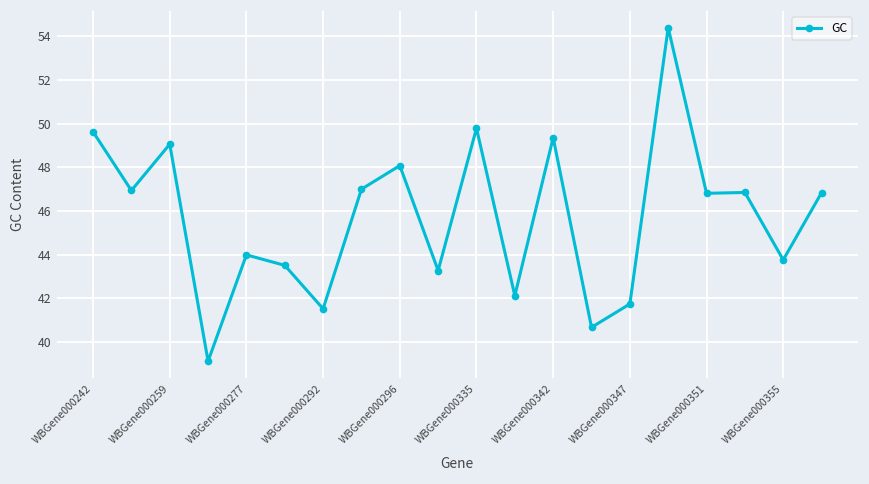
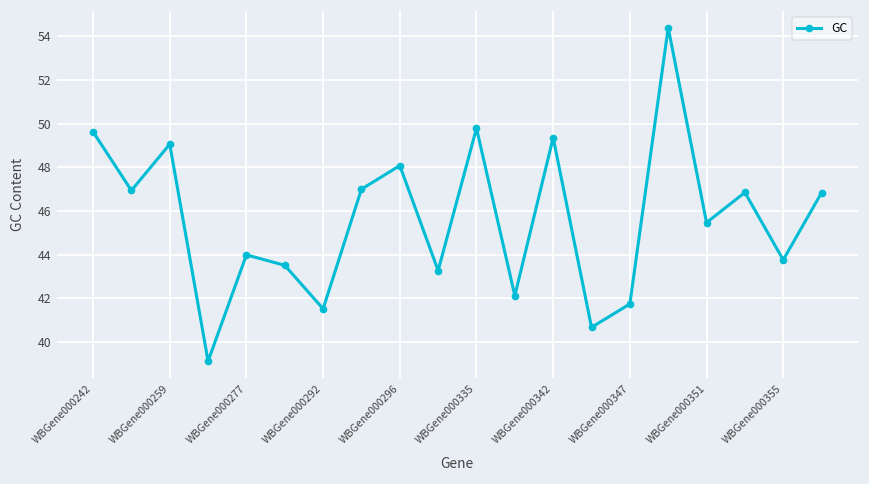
WBGene000351: 46.8 -> 45.5
